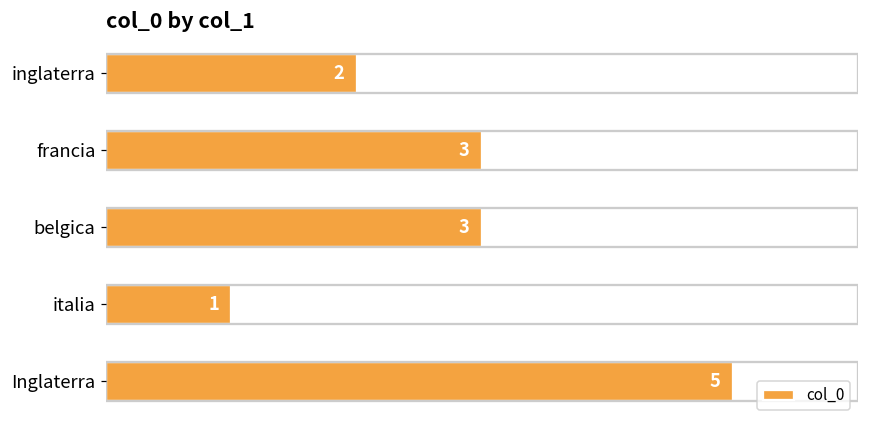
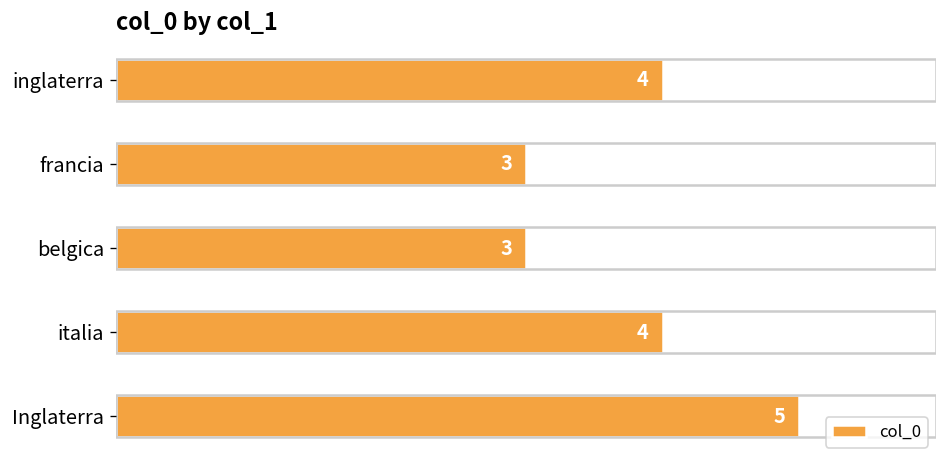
inglaterra: 2 -> 4
italia: 1 -> 4
